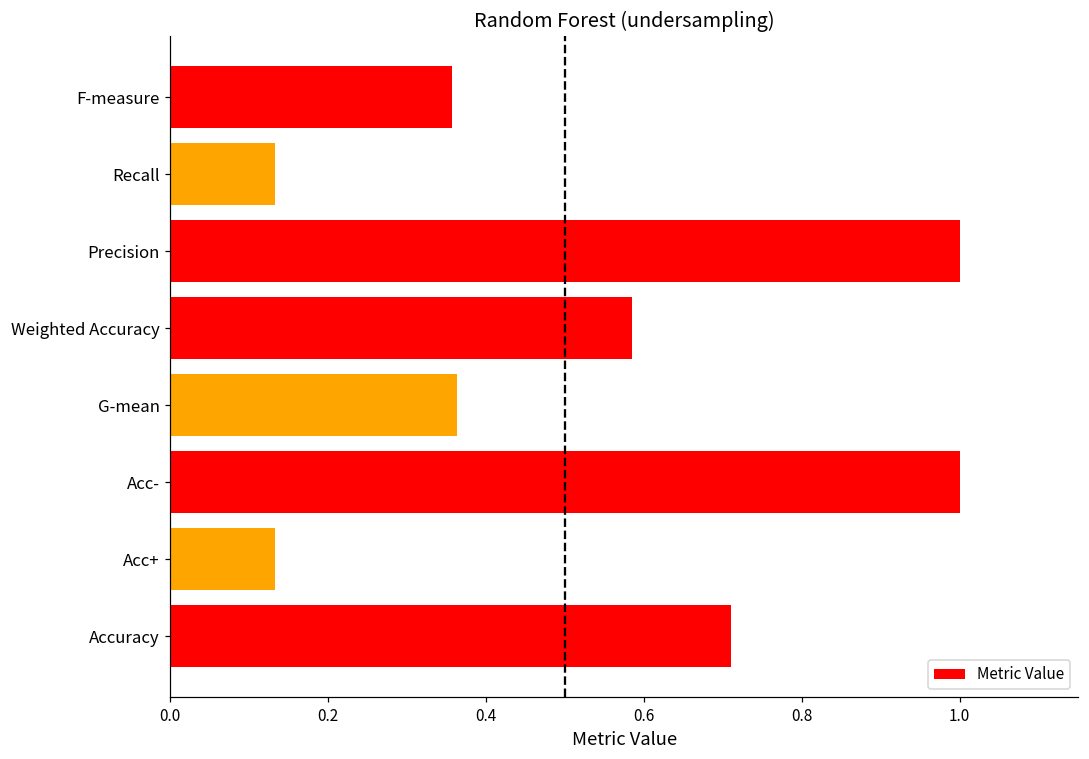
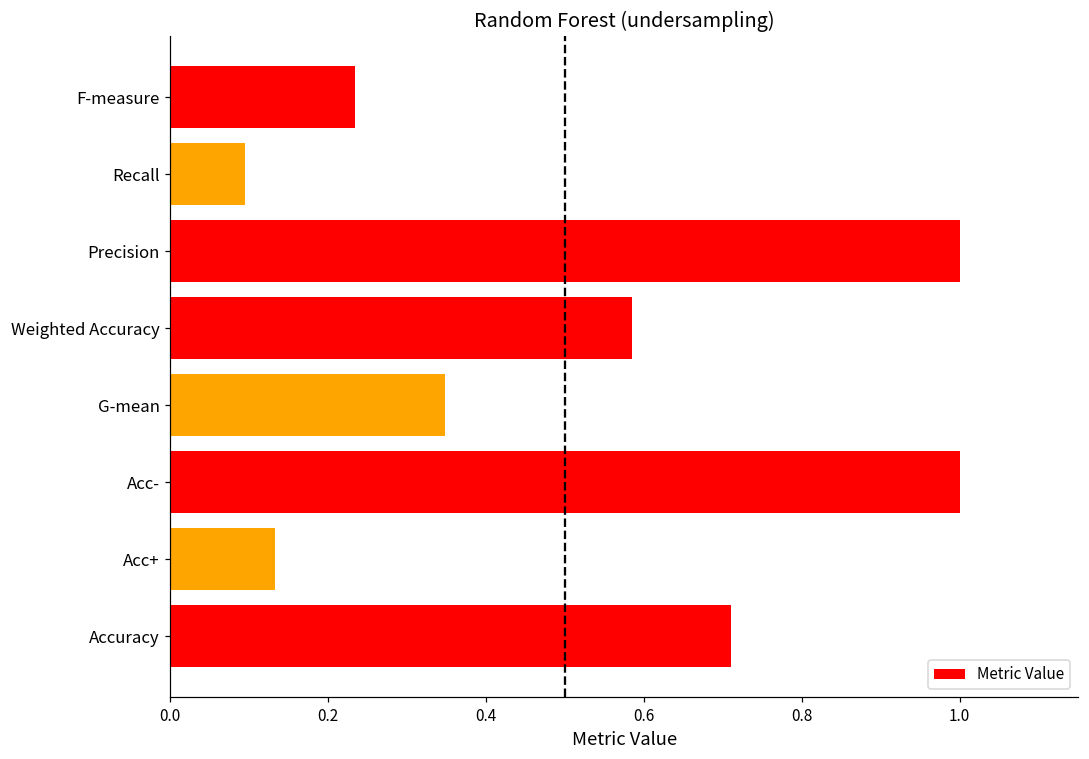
F-measure: 0.36 -> 0.23
Recall: 0.13 -> 0.09
G-mean: 0.36 -> 0.35
